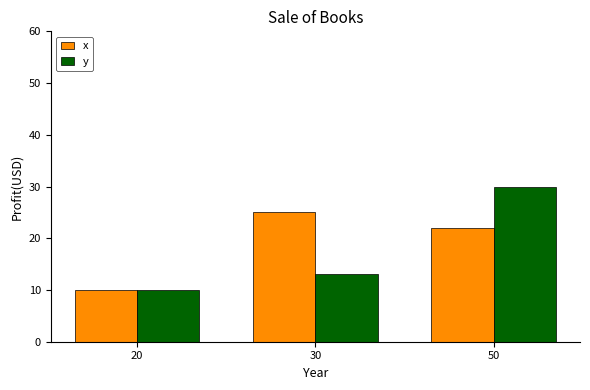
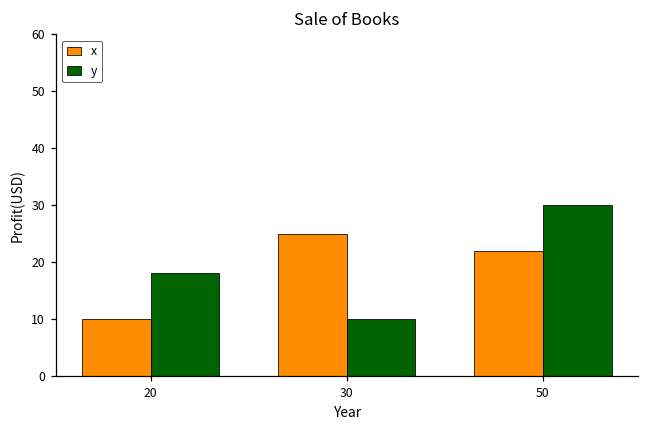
y, 20: 10 -> 18
y, 30: 13 -> 10
